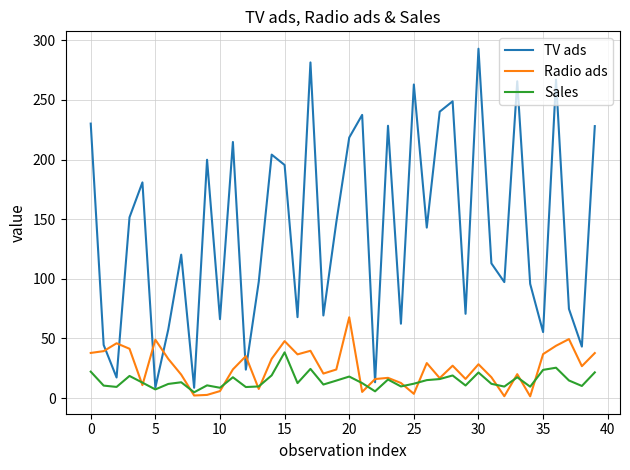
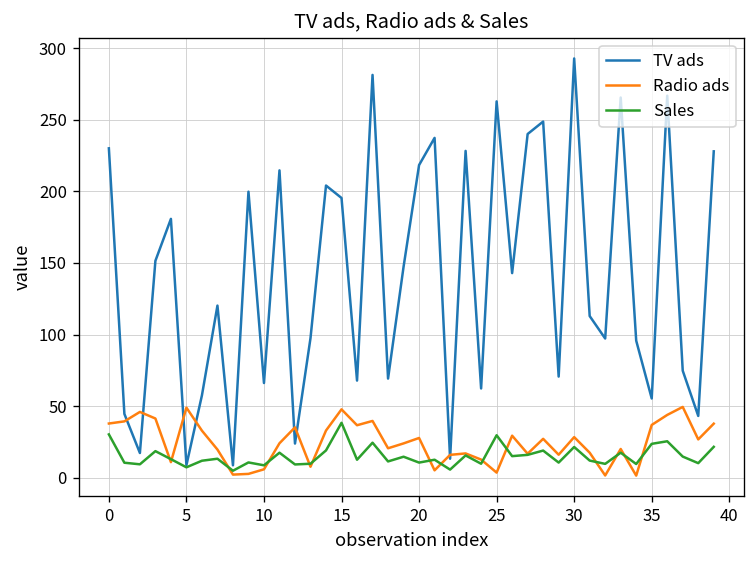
Sales, 0: 22 -> 30
Radio ads, 20: 68 -> 28
Sales, 20: 18 -> 11
Sales, 25: 12 -> 30
